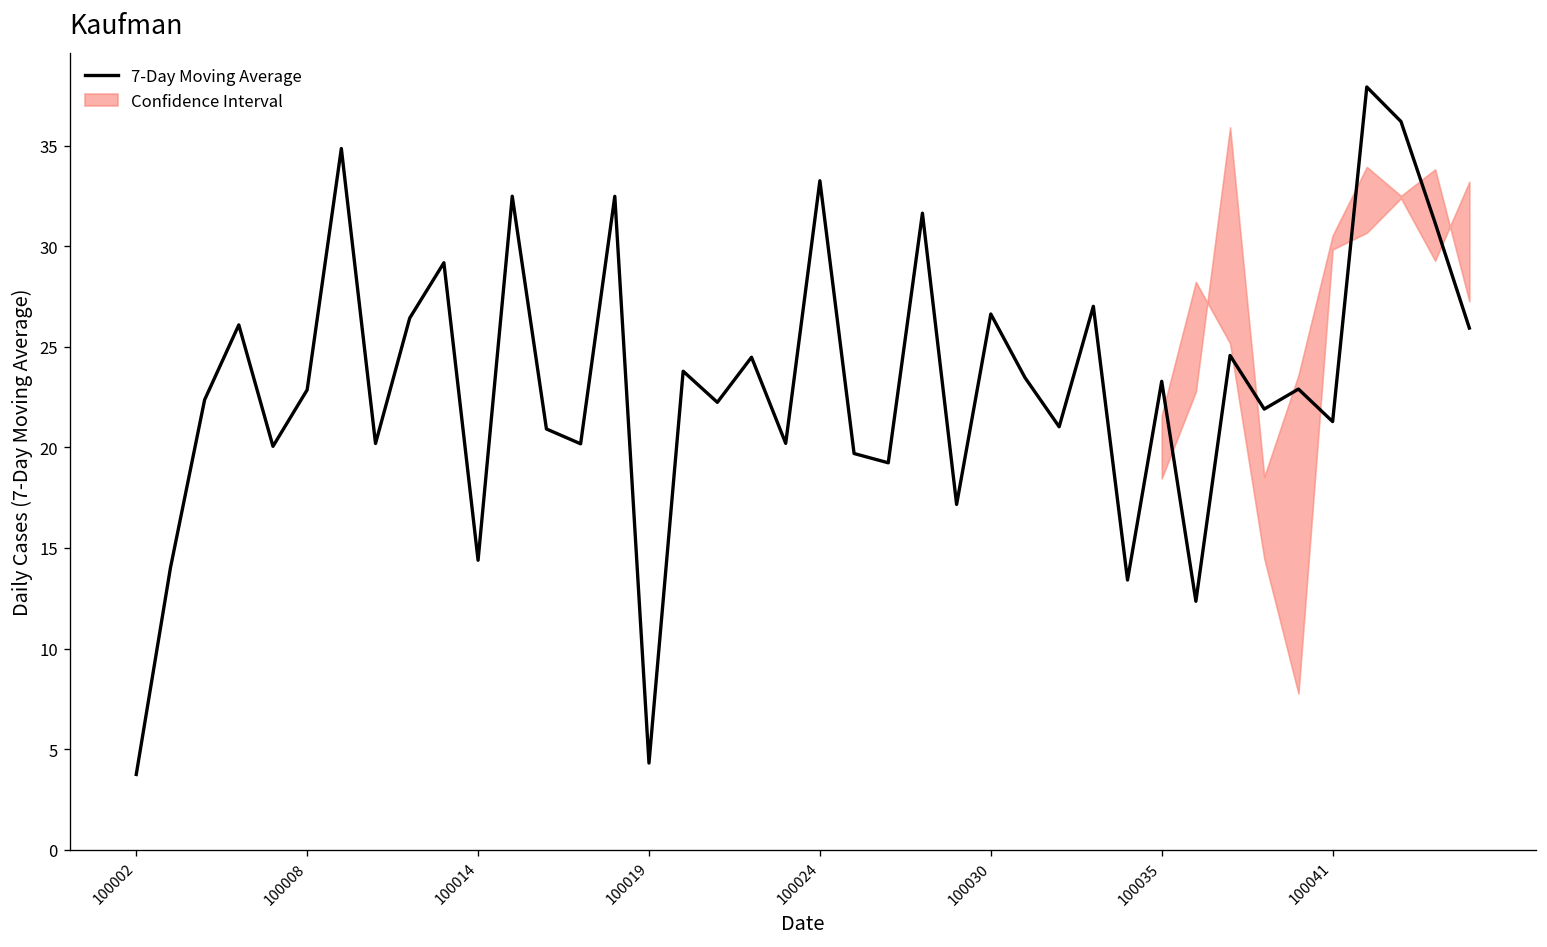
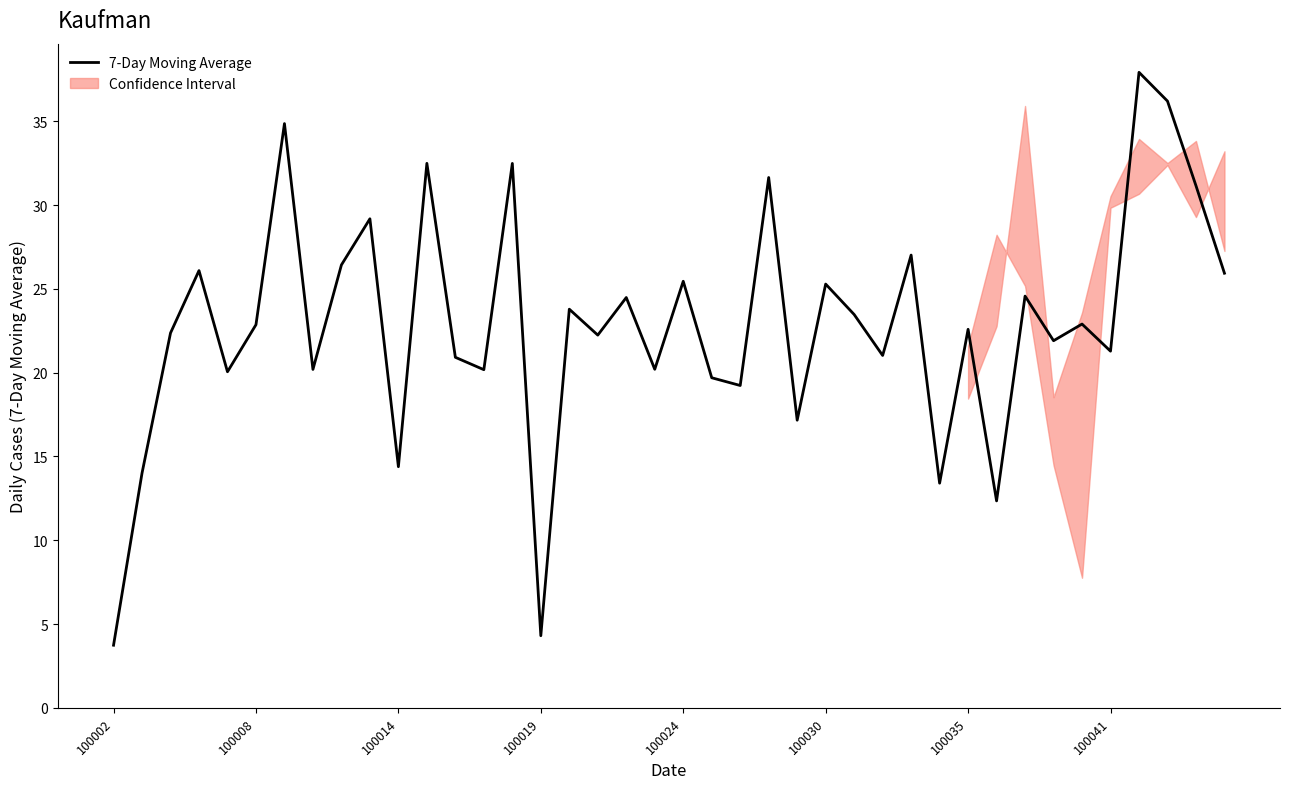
7-Day Moving Average, 100024: 33.3 -> 25.5
7-Day Moving Average, 100030: 26.6 -> 25.3
7-Day Moving Average, 100035: 23.3 -> 22.6
